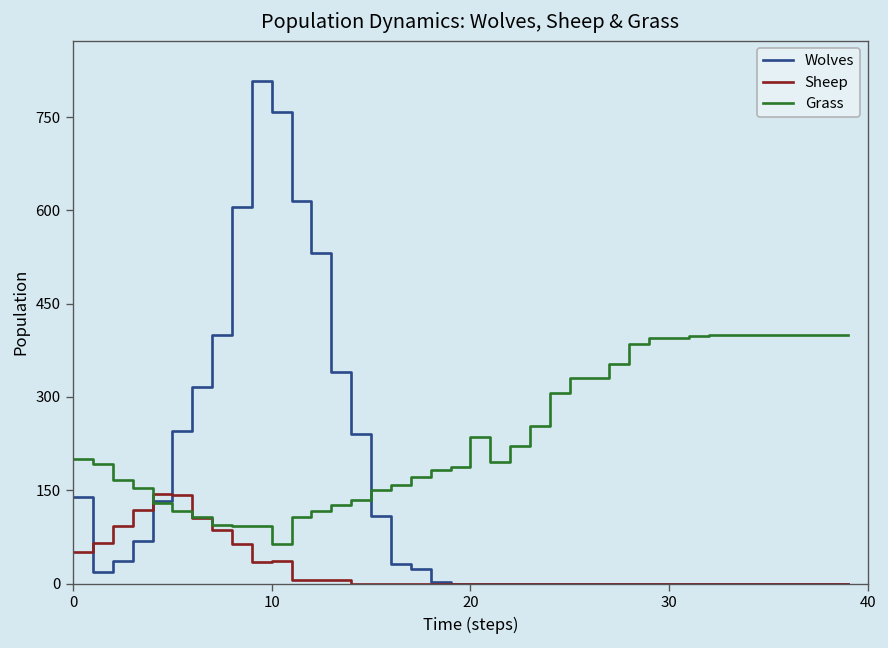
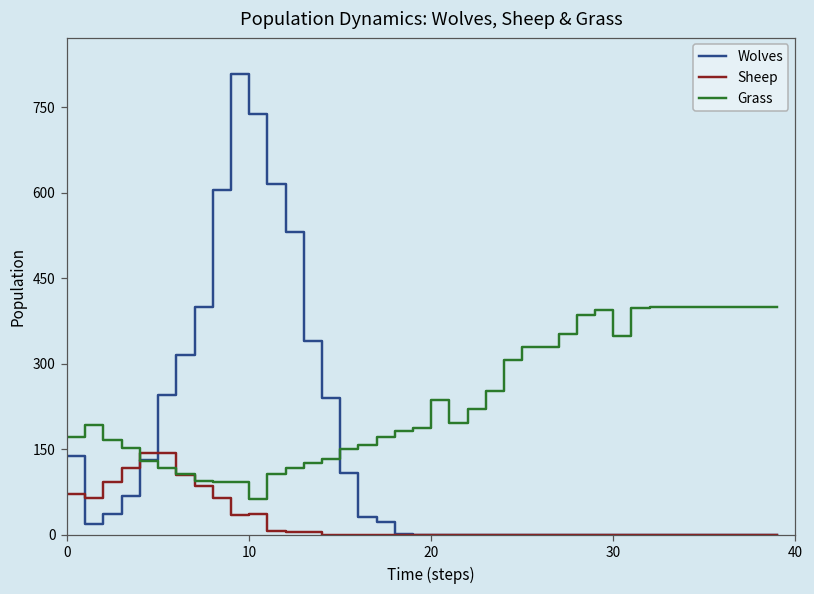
Sheep, 0: 50 -> 70
Grass, 0: 200 -> 170
Wolves, 10: 760 -> 740
Grass, 30: 400 -> 350
